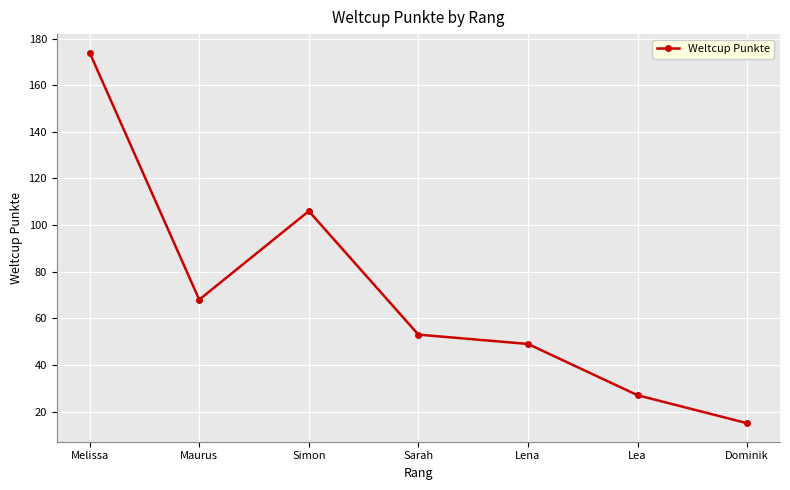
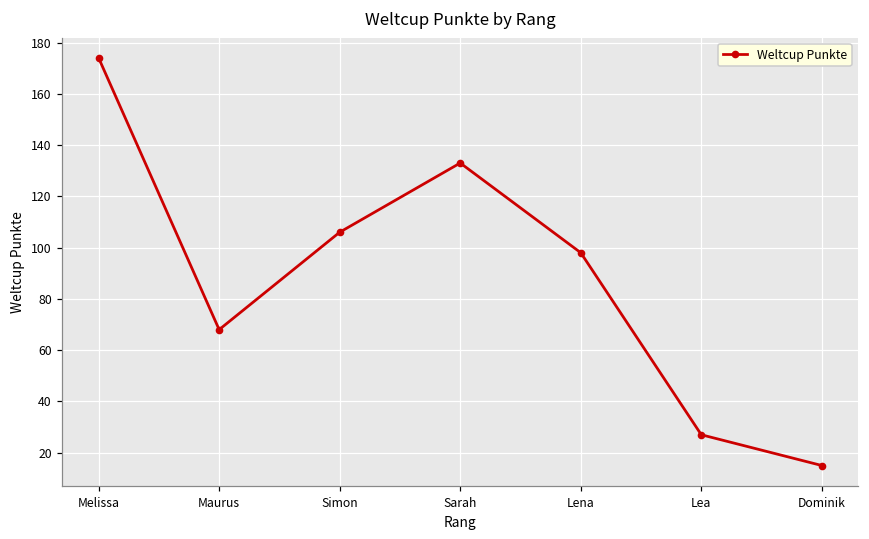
Sarah: 53 -> 133
Lena: 49 -> 98
